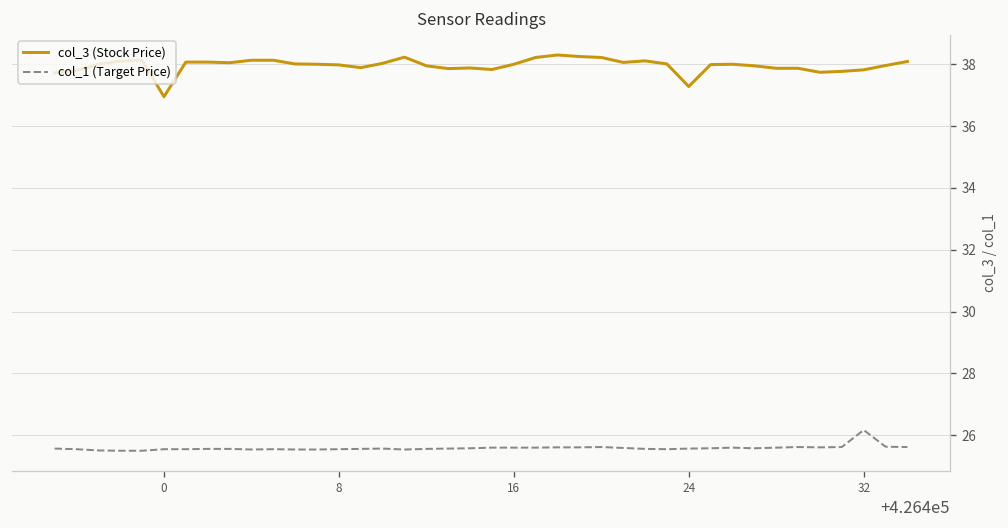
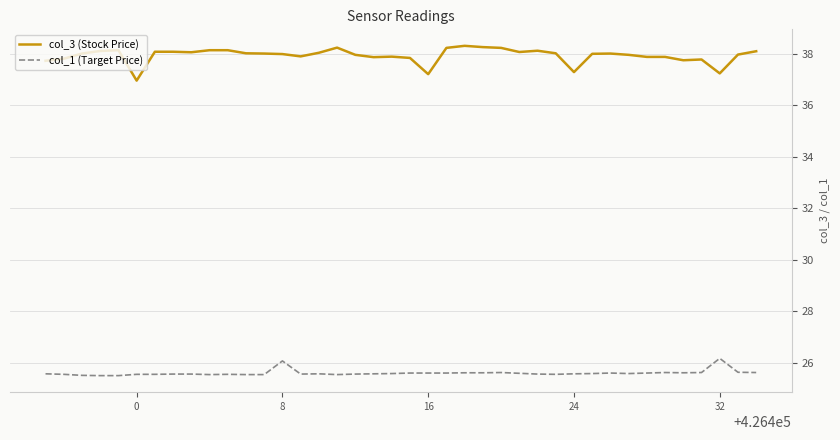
col_1 (Target Price), 8: 25.6 -> 26.1
col_3 (Stock Price), 16: 38.0 -> 37.2
col_3 (Stock Price), 32: 37.8 -> 37.2
